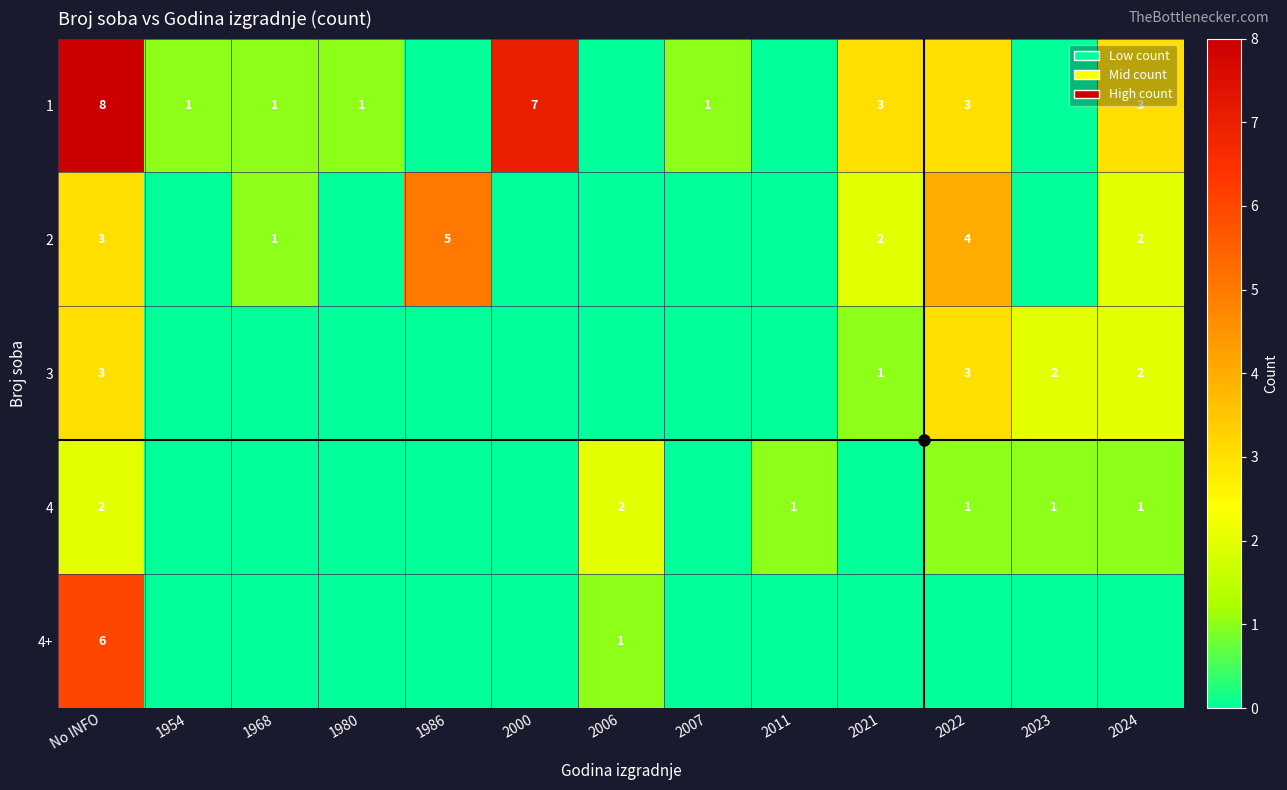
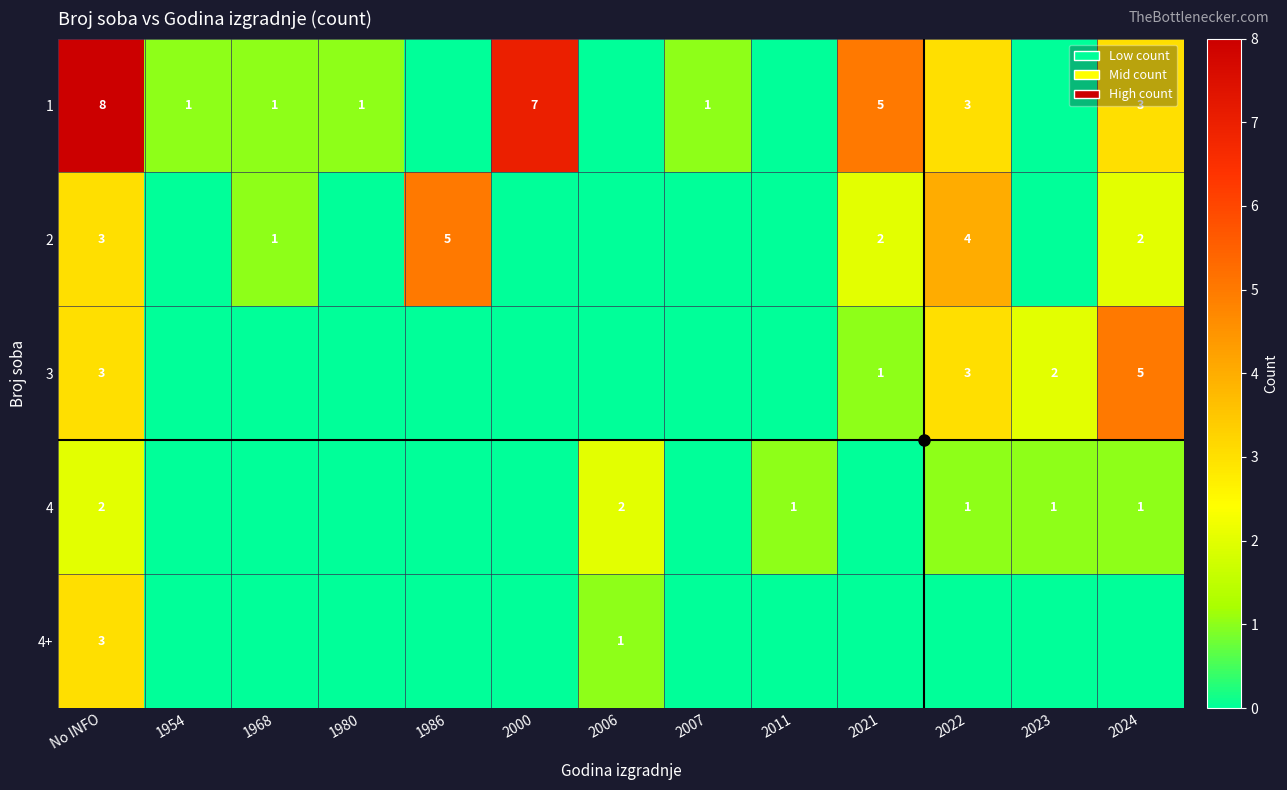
1, 2021: 3 -> 5
3, 2024: 2 -> 5
4+, No INFO: 6 -> 3
